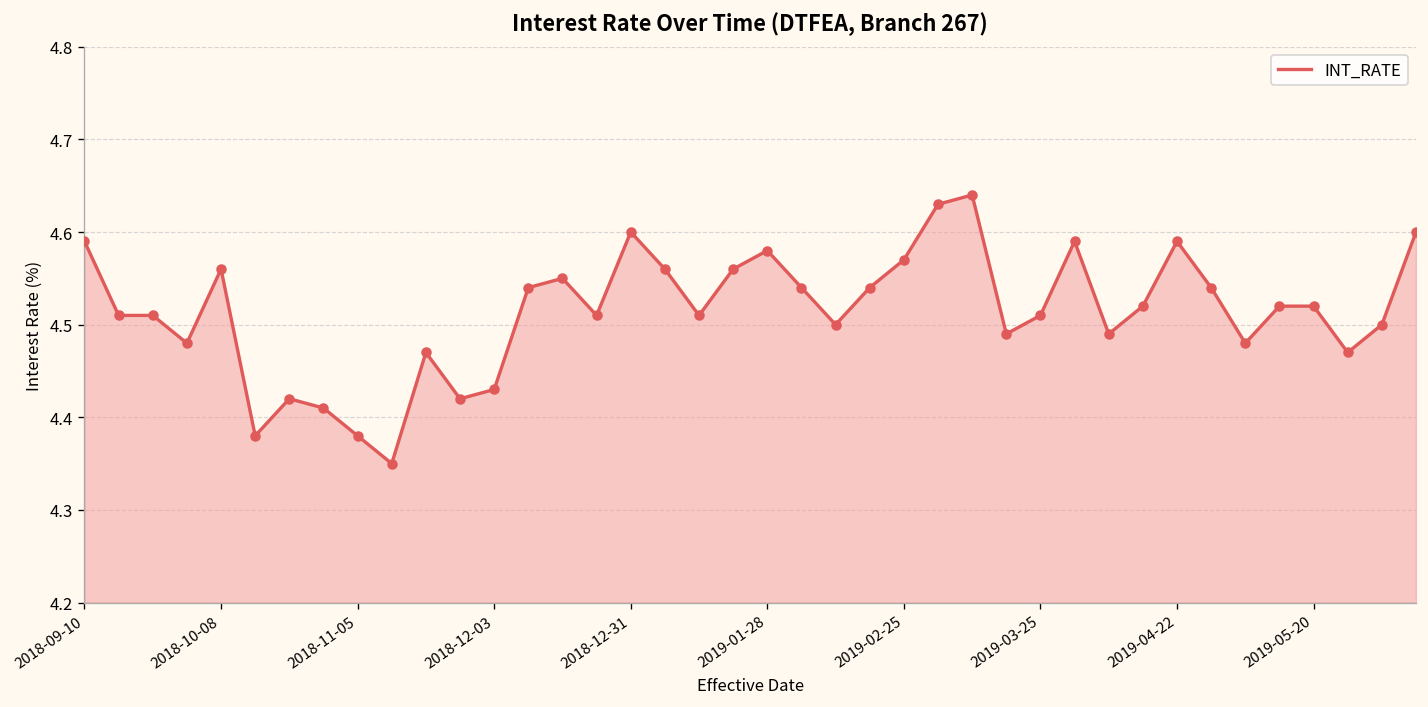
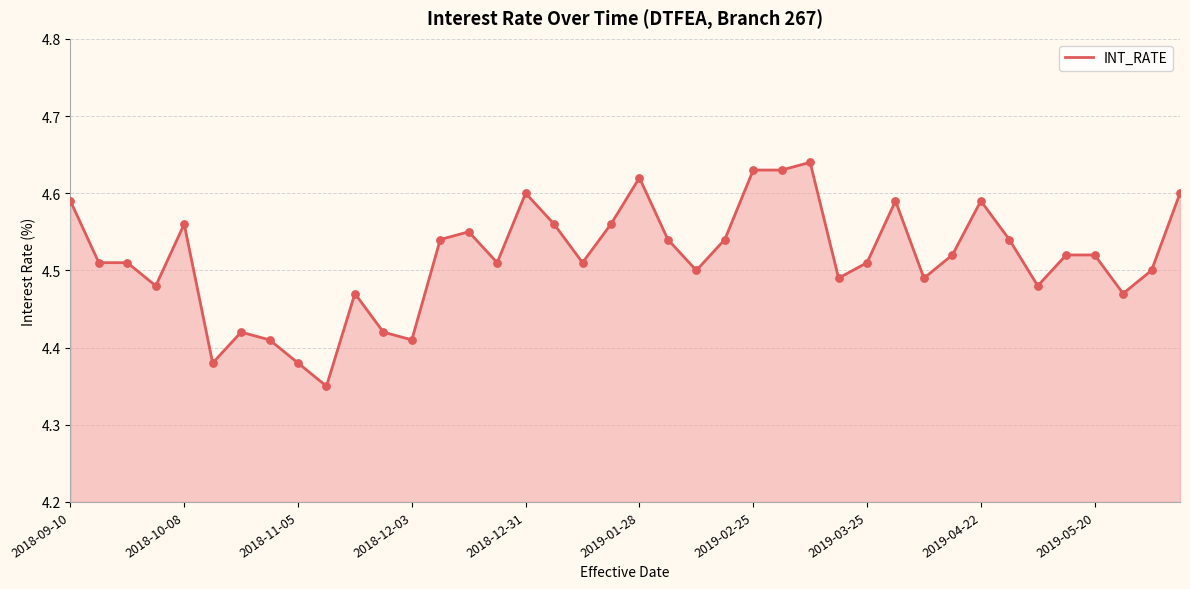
2018-12-03: 4.43 -> 4.41
2019-01-28: 4.58 -> 4.62
2019-02-25: 4.57 -> 4.63
